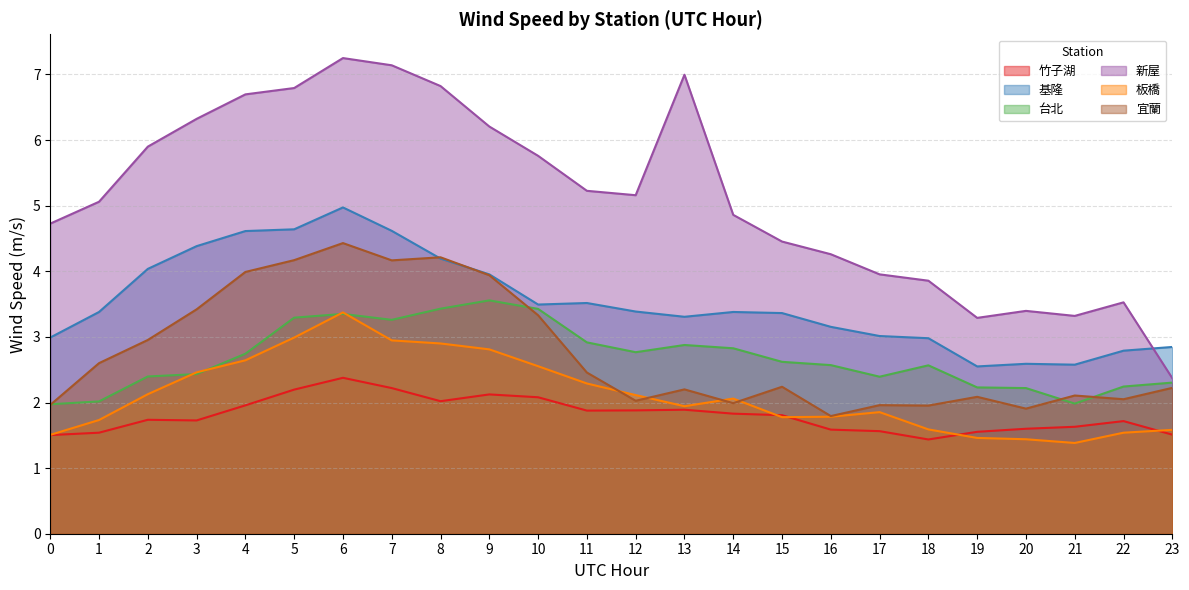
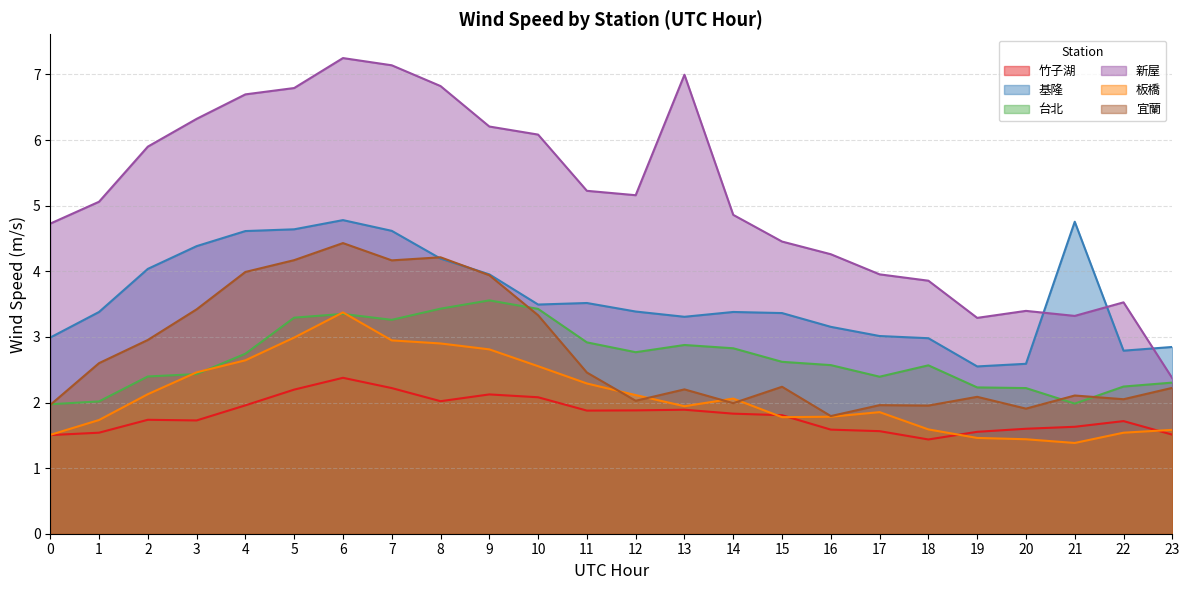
基隆, 6: 5.0 -> 4.8
新屋, 10: 5.8 -> 6.1
基隆, 21: 2.6 -> 4.8
